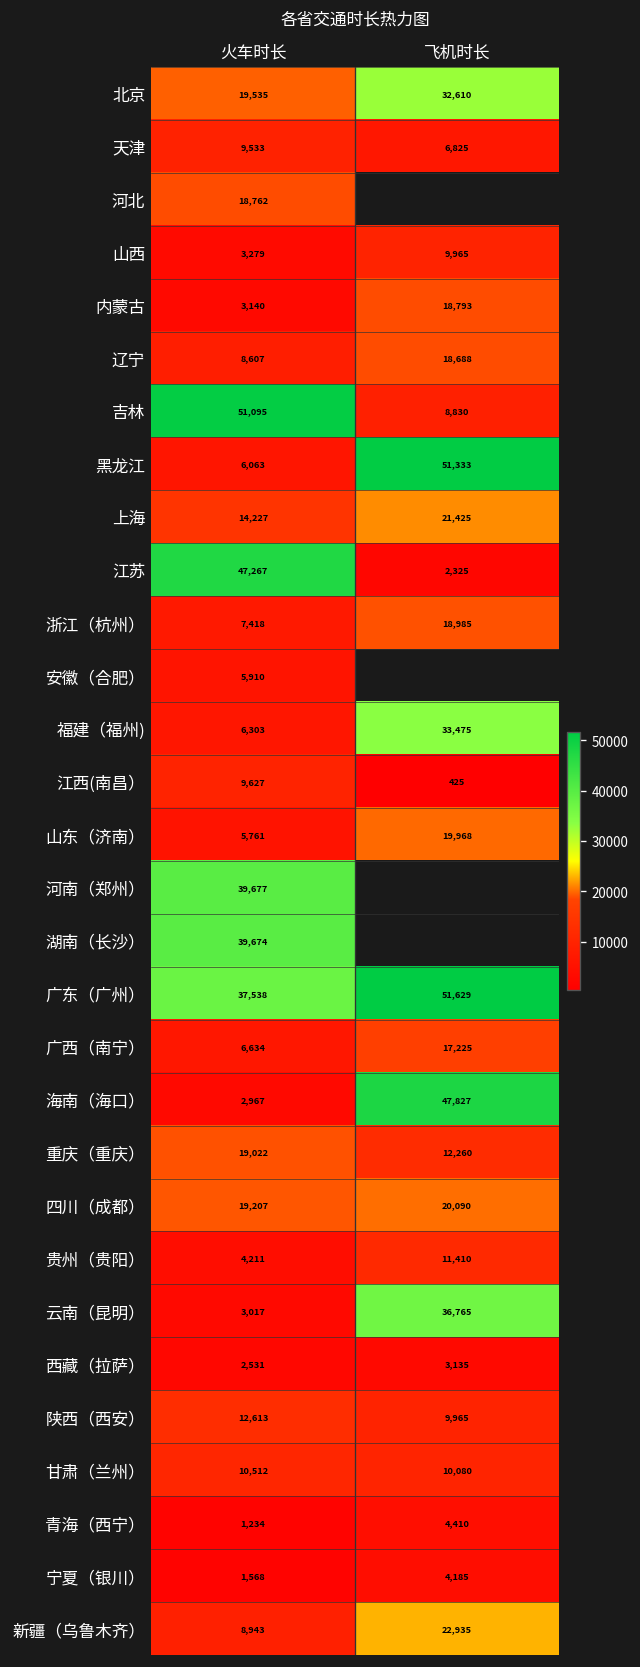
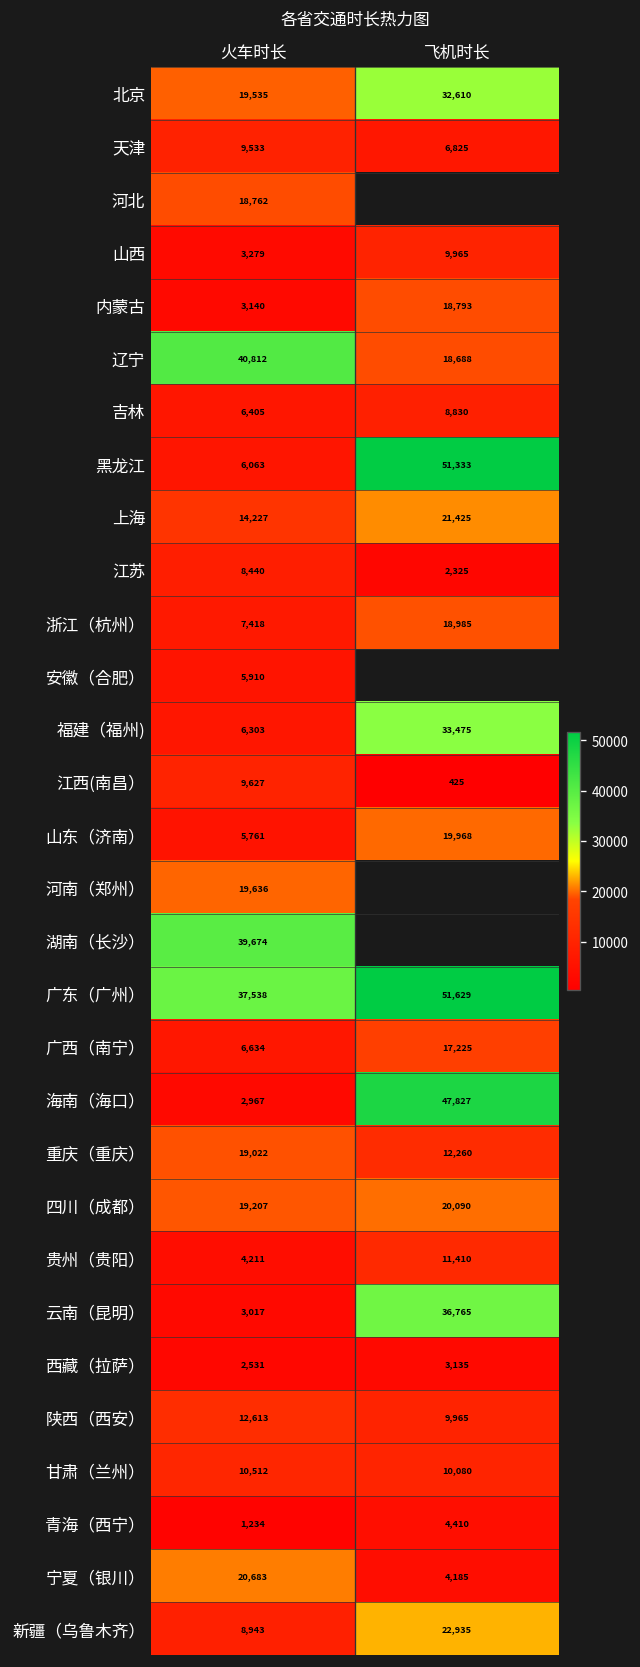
辽宁, 火车时长: 8,607 -> 40,812
吉林, 火车时长: 51,095 -> 6,405
江苏, 火车时长: 47,267 -> 8,440
河南（郑州）, 火车时长: 39,677 -> 19,636
宁夏（银川）, 火车时长: 1,568 -> 20,683
